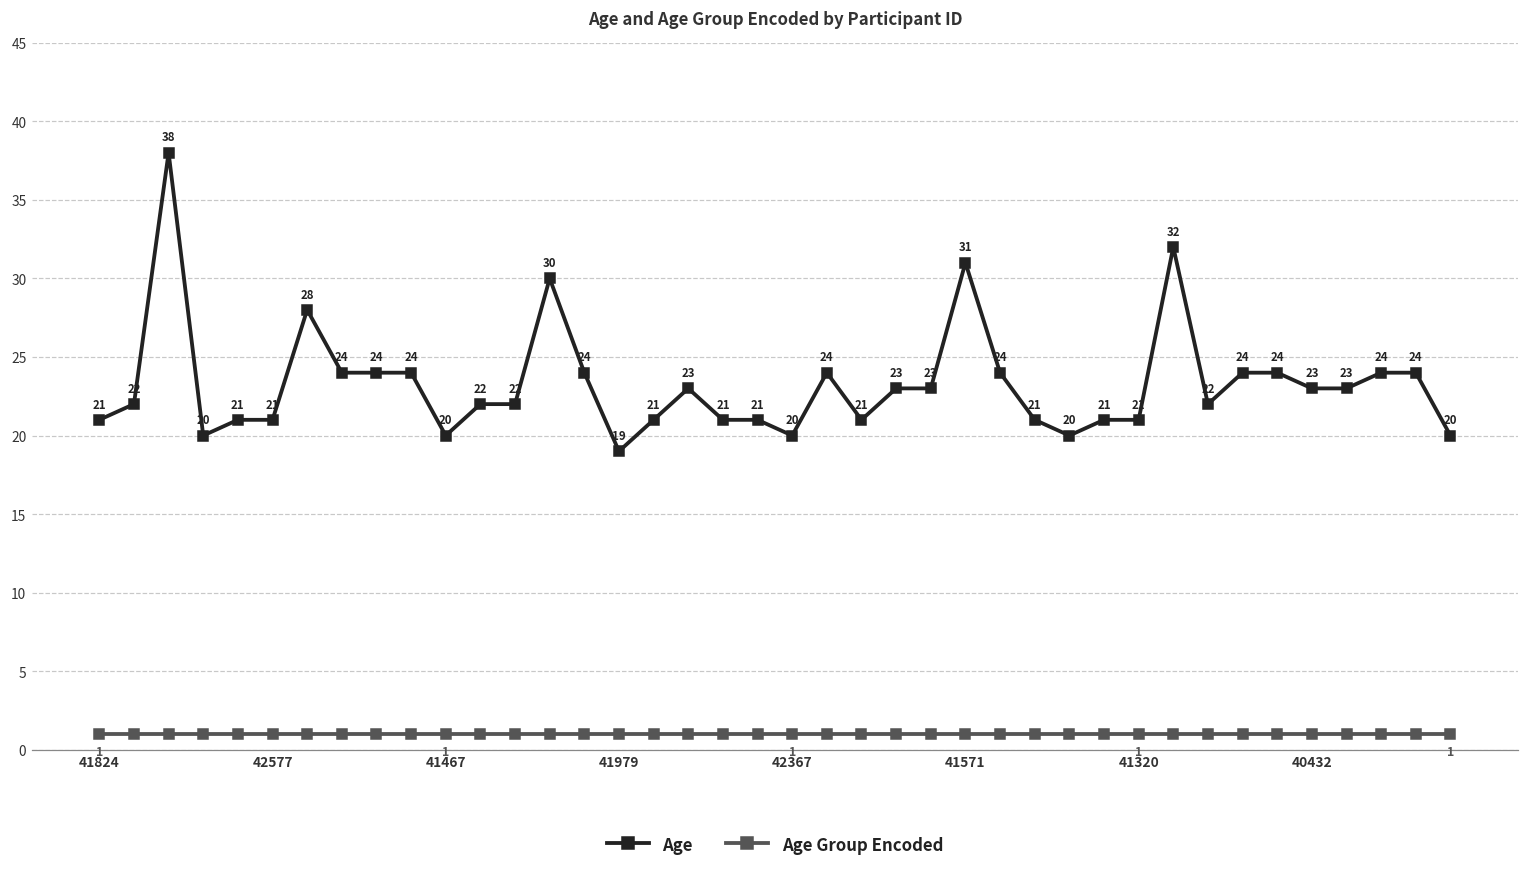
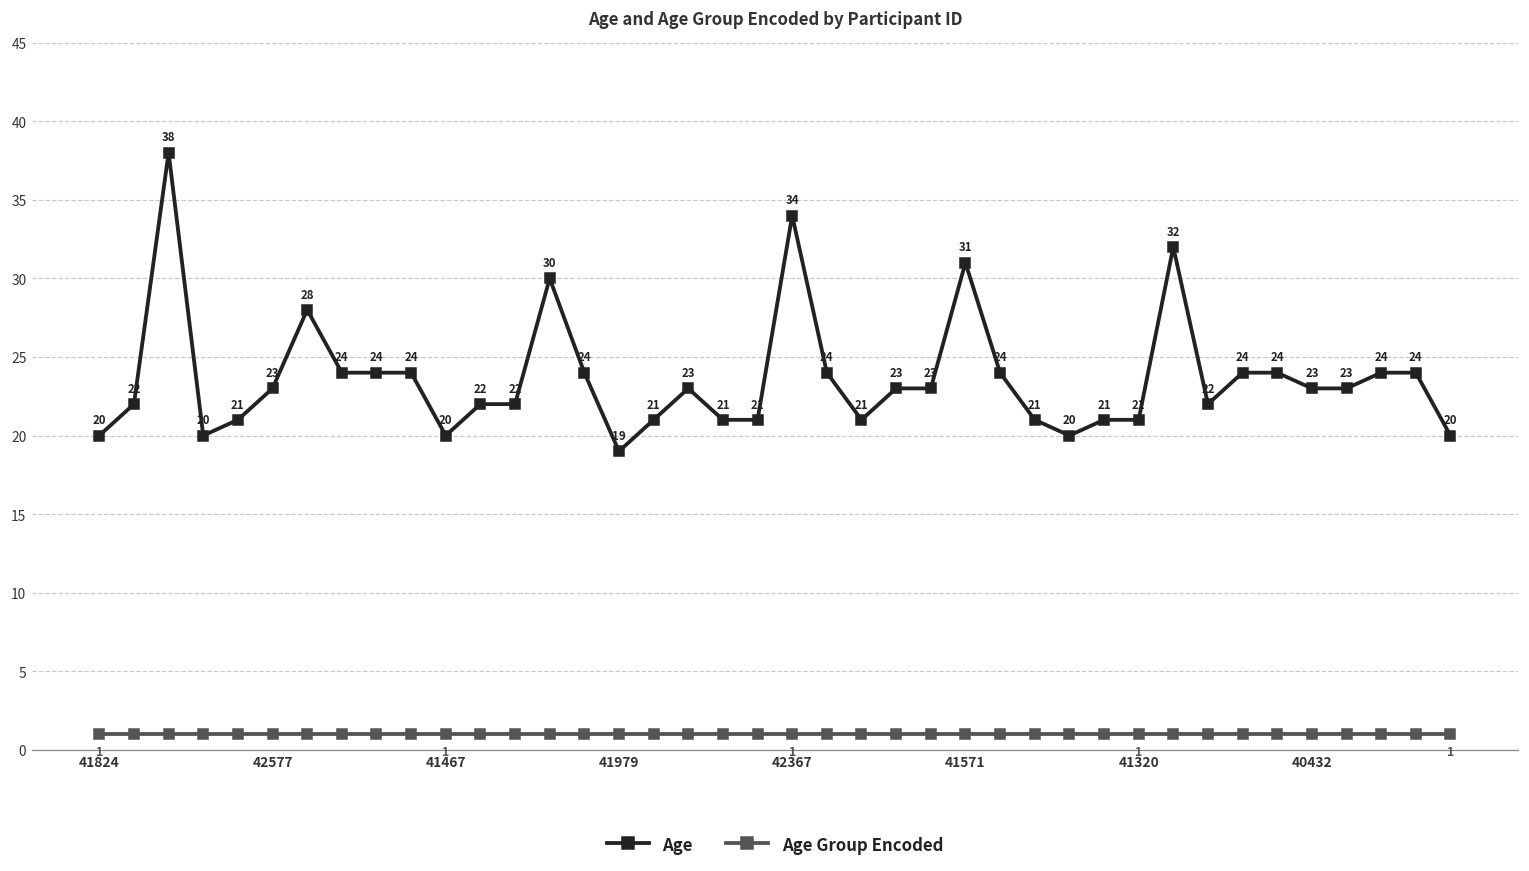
Age, 41824: 21 -> 20
Age, 42577: 21 -> 23
Age, 42367: 20 -> 34
